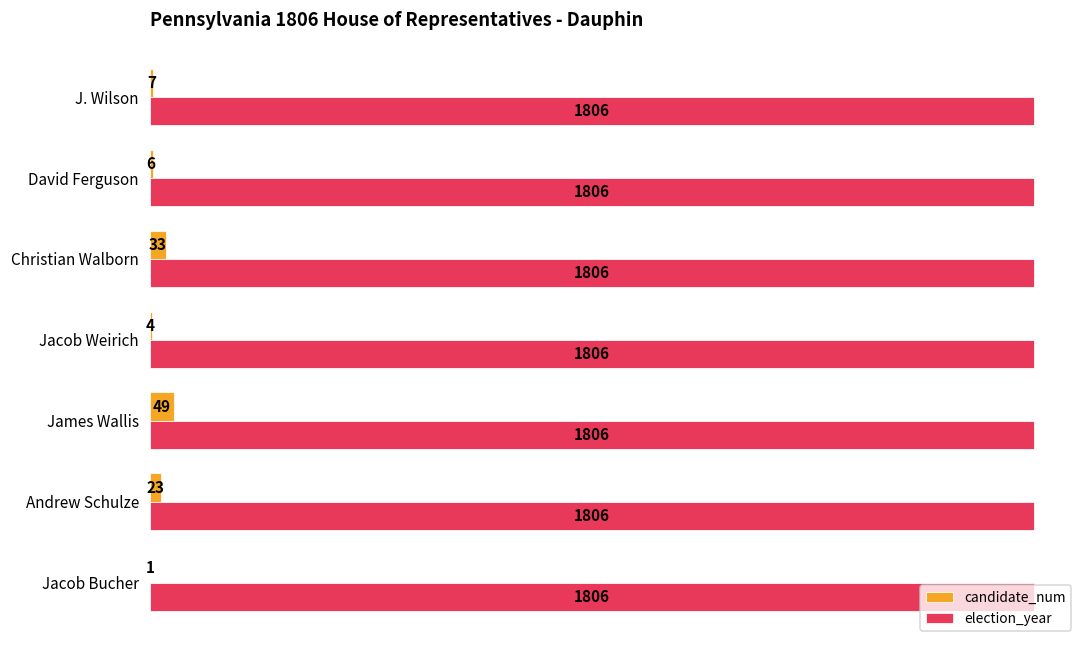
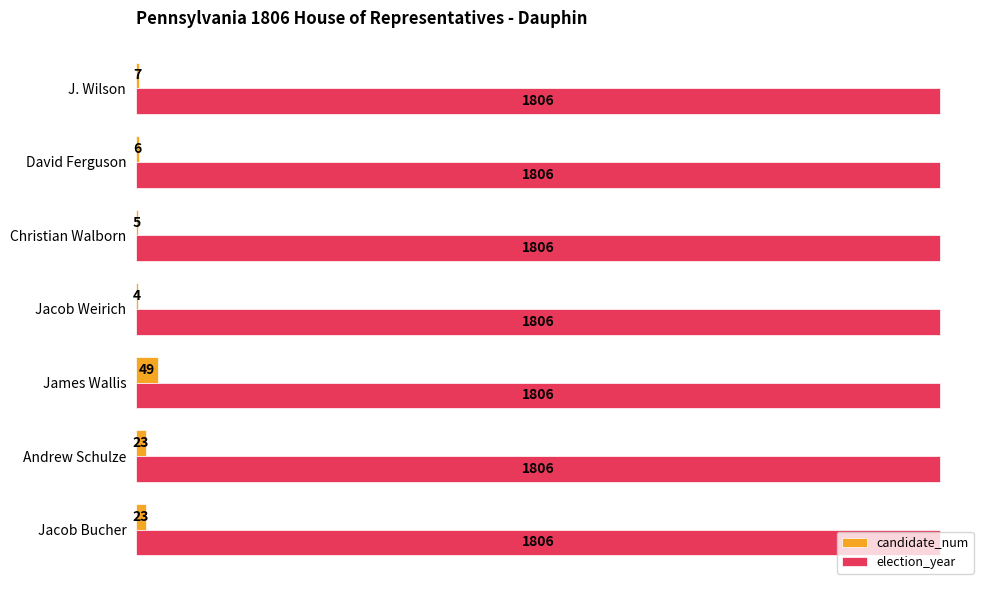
candidate_num, Christian Walborn: 33 -> 5
candidate_num, Jacob Bucher: 1 -> 23
